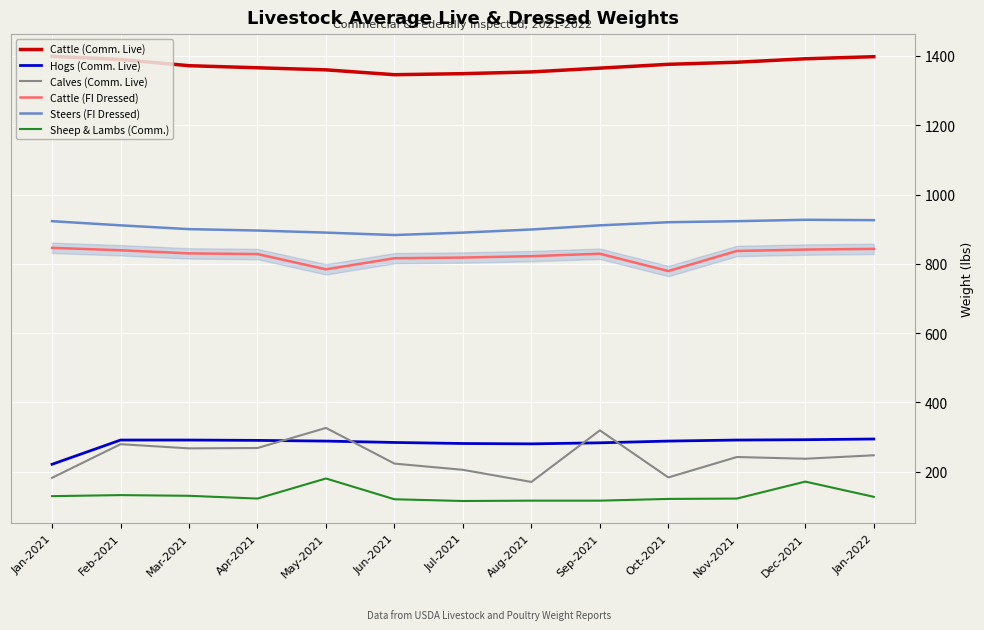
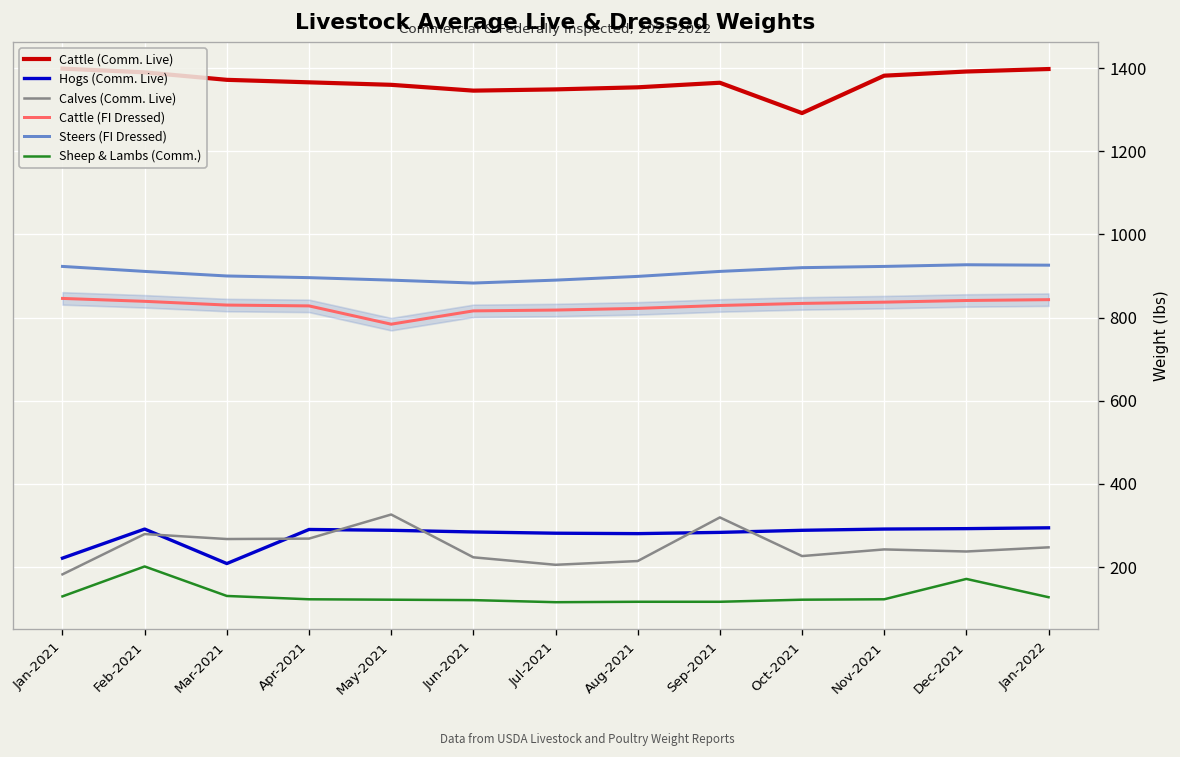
Sheep & Lambs (Comm.), Feb-2021: 130 -> 200
Hogs (Comm. Live), Mar-2021: 290 -> 210
Sheep & Lambs (Comm.), May-2021: 180 -> 120
Calves (Comm. Live), Aug-2021: 170 -> 210
Cattle (Comm. Live), Oct-2021: 1380 -> 1290
Calves (Comm. Live), Oct-2021: 180 -> 230
Cattle (FI Dressed), Oct-2021: 780 -> 830
